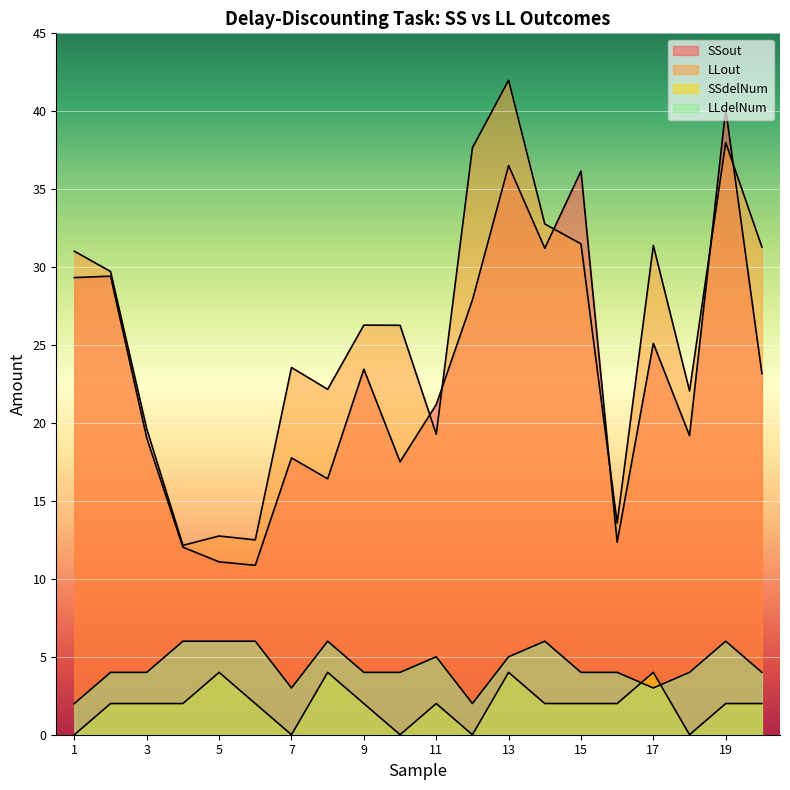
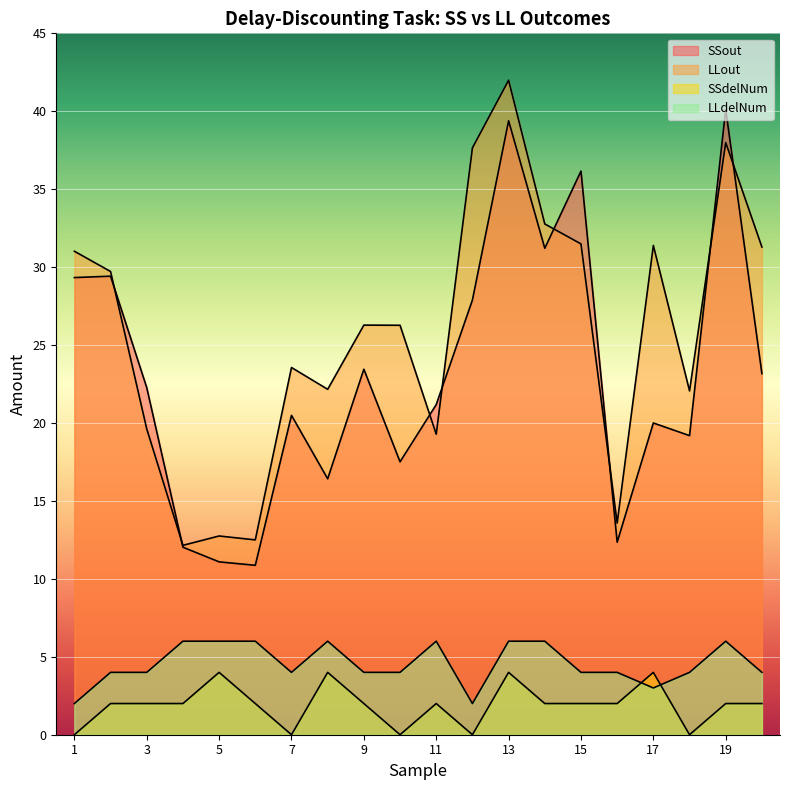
SSout, 3: 19.0 -> 22.3
SSout, 7: 17.8 -> 20.5
LLdelNum, 7: 3 -> 4
LLdelNum, 11: 5 -> 6
SSout, 13: 36.5 -> 39.4
LLdelNum, 13: 5 -> 6
SSout, 17: 25.1 -> 20.0
